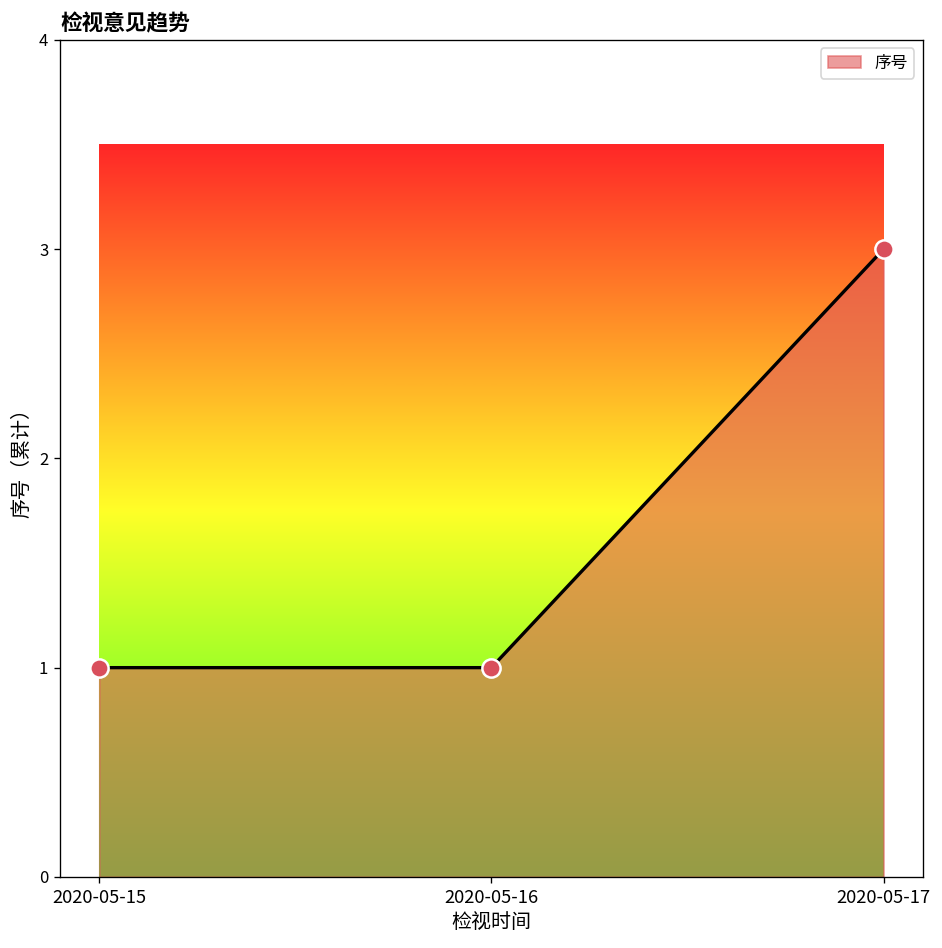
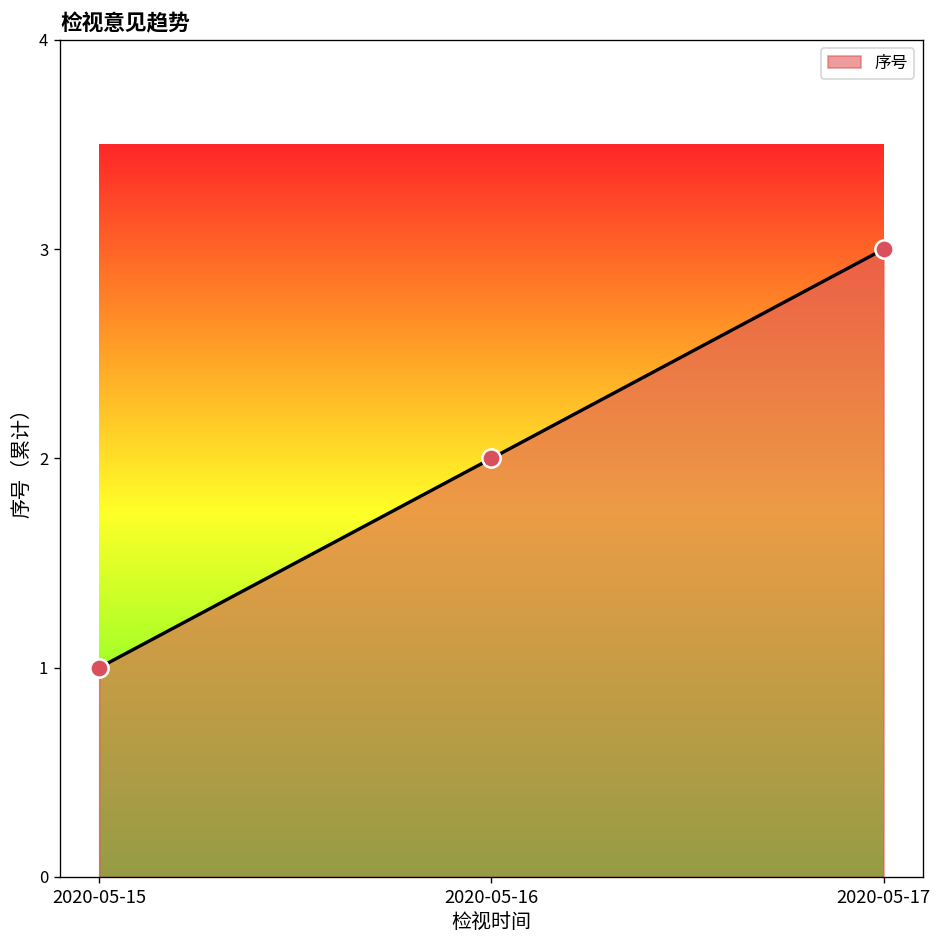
2020-05-16: 1 -> 2
